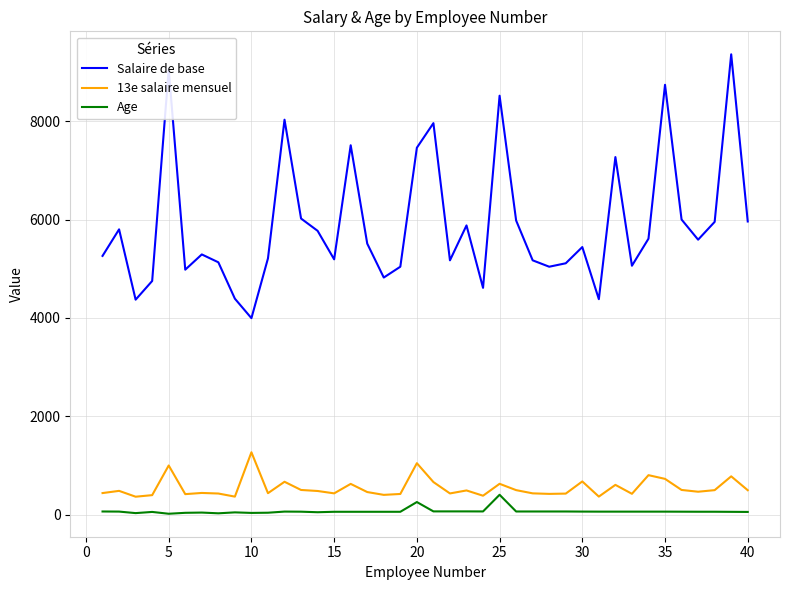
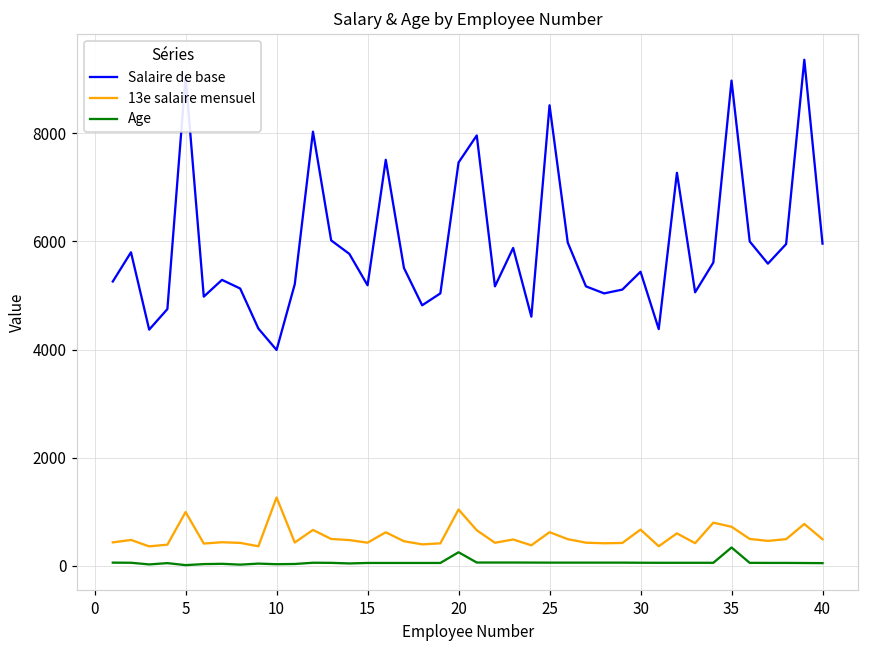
Age, 25: 400 -> 100
Salaire de base, 35: 8700 -> 9000
Age, 35: 100 -> 300
